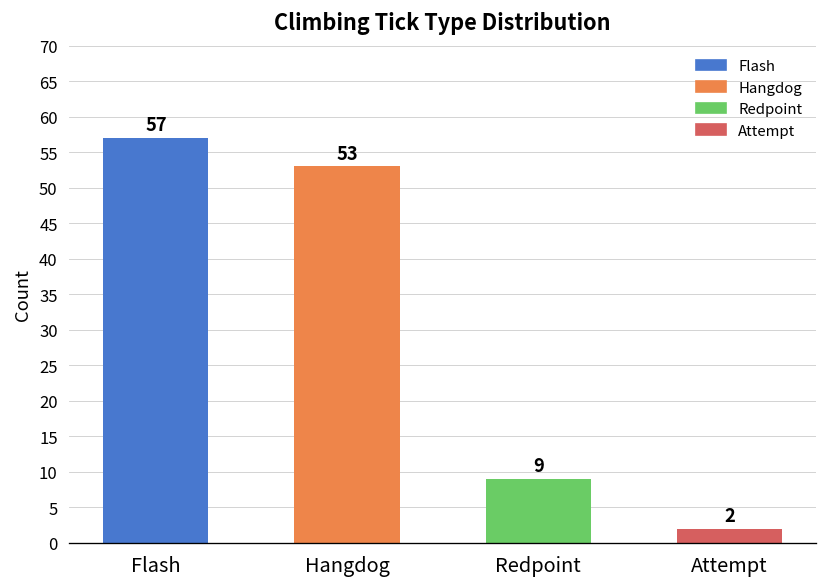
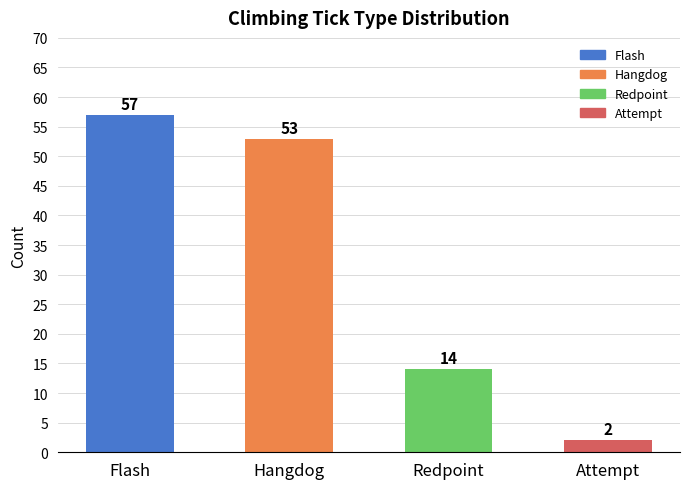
Redpoint: 9 -> 14
